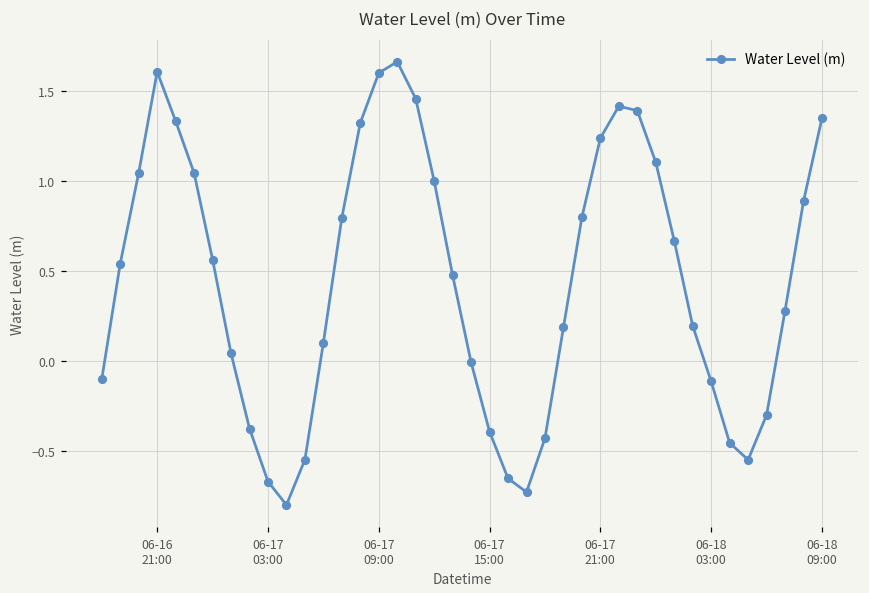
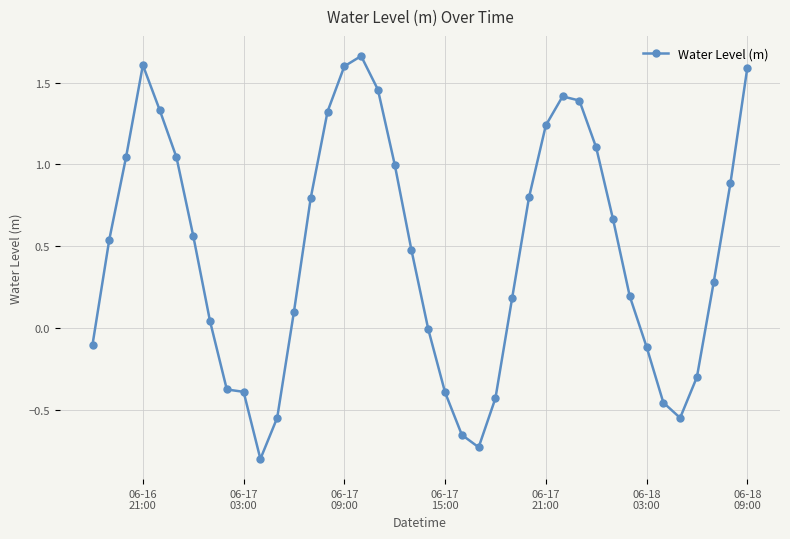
06-17 03:00: -0.67 -> -0.39
06-18 09:00: 1.35 -> 1.59
